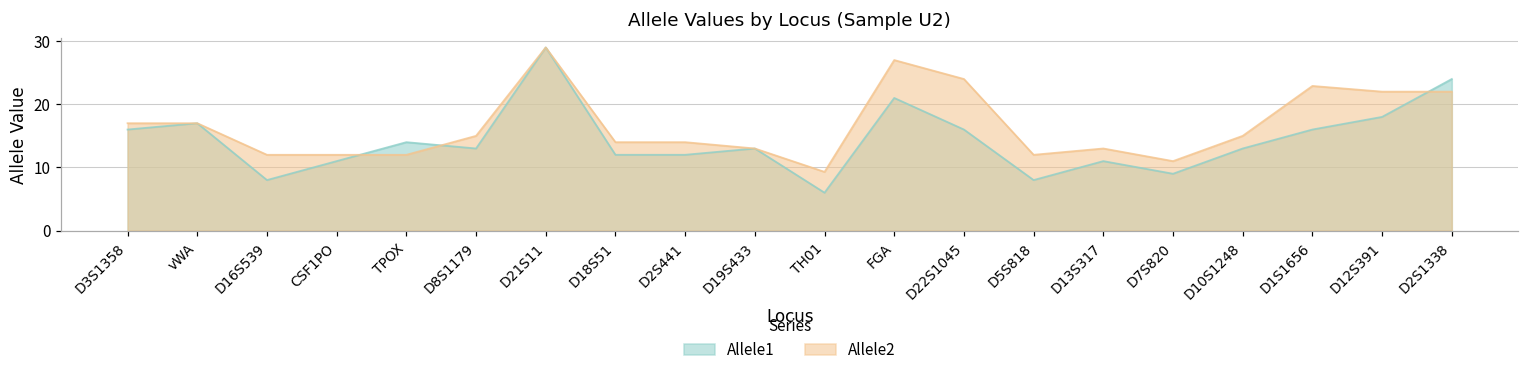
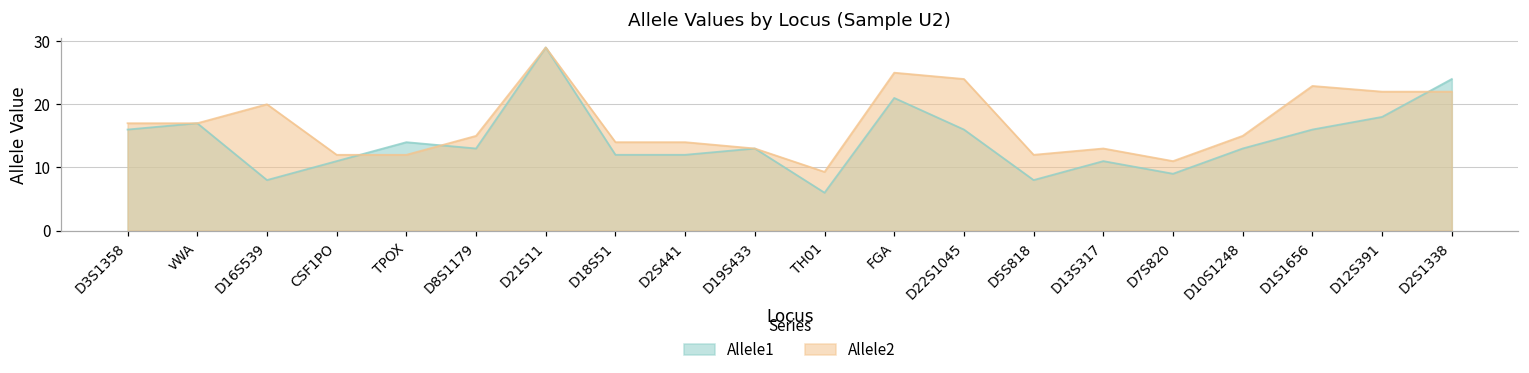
Allele2, D16S539: 12 -> 20
Allele2, FGA: 27 -> 25
